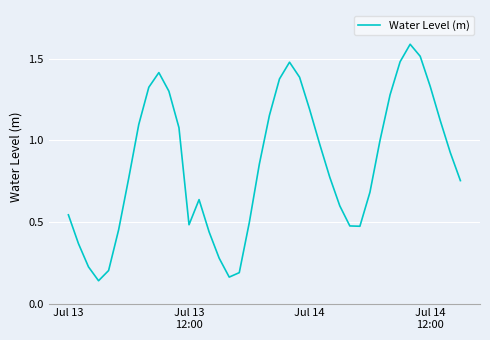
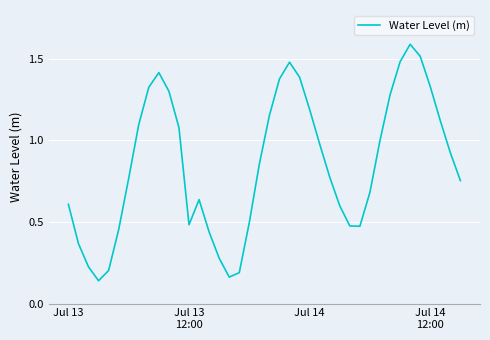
Jul 13: 0.54 -> 0.61
